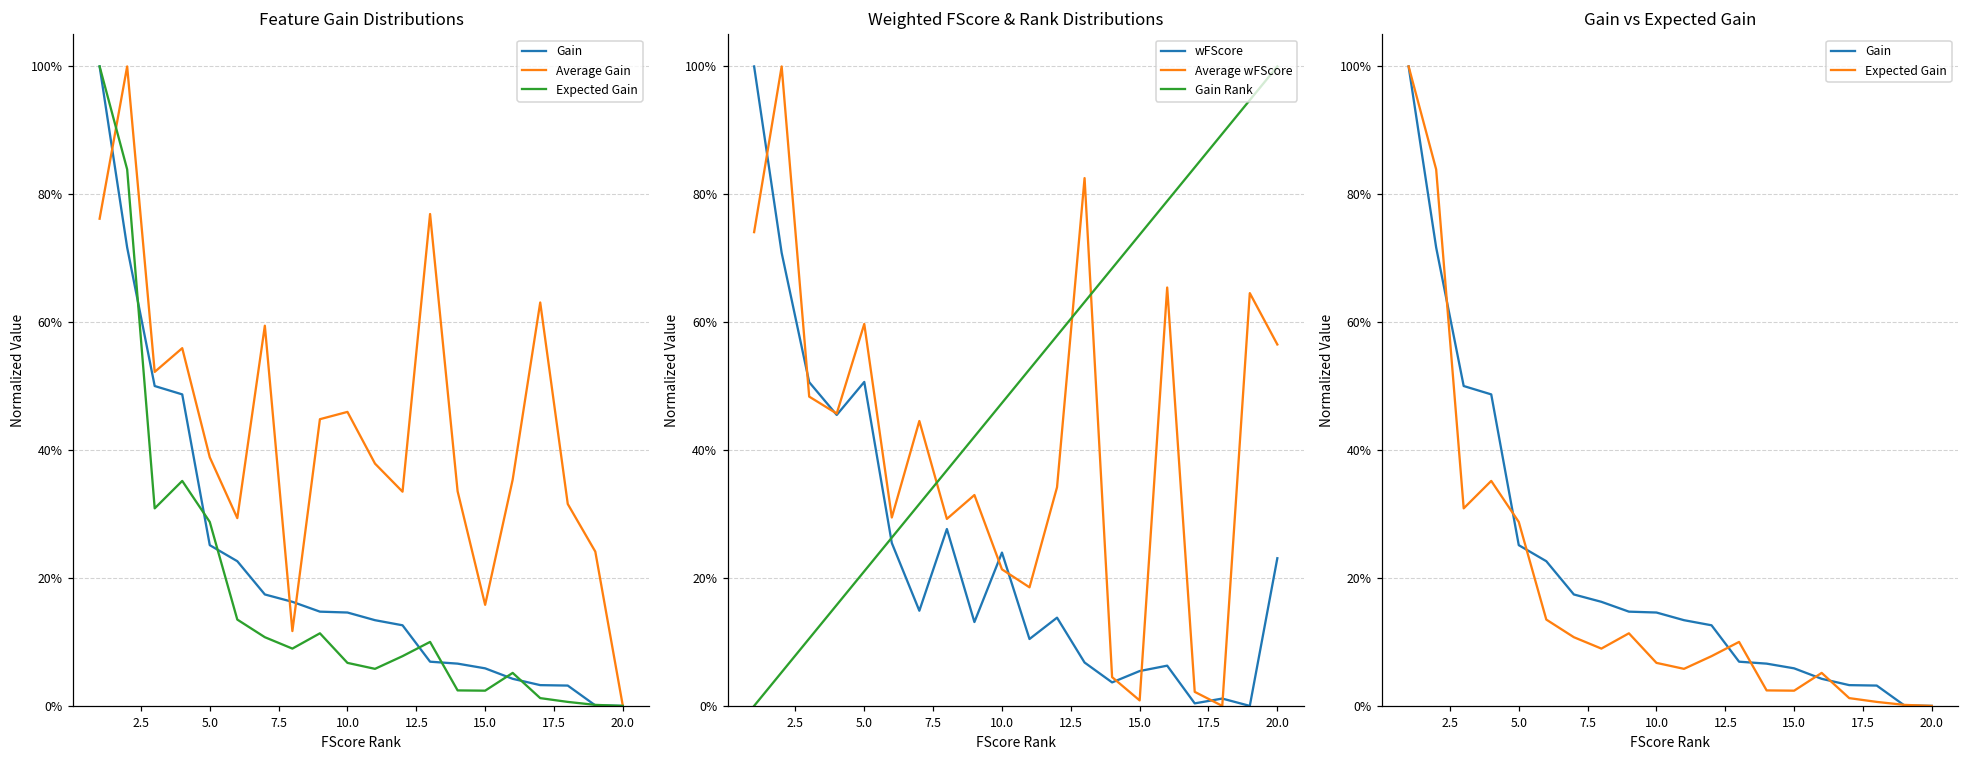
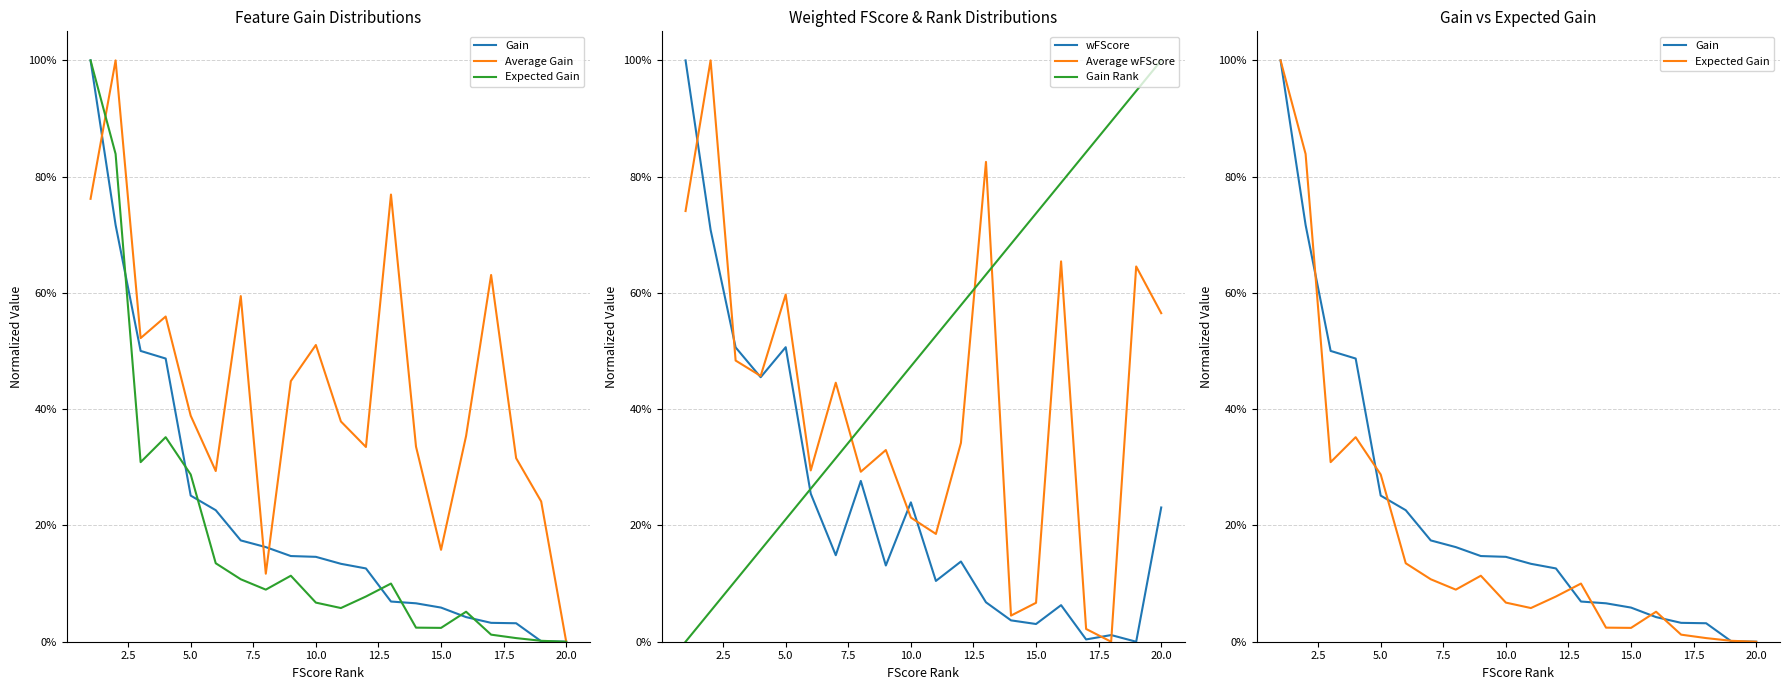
Feature Gain Distributions, Average Gain, 10.0: 46% -> 51%
Weighted FScore & Rank Distributions, wFScore, 15.0: 5% -> 3%
Weighted FScore & Rank Distributions, Average wFScore, 15.0: 1% -> 7%
